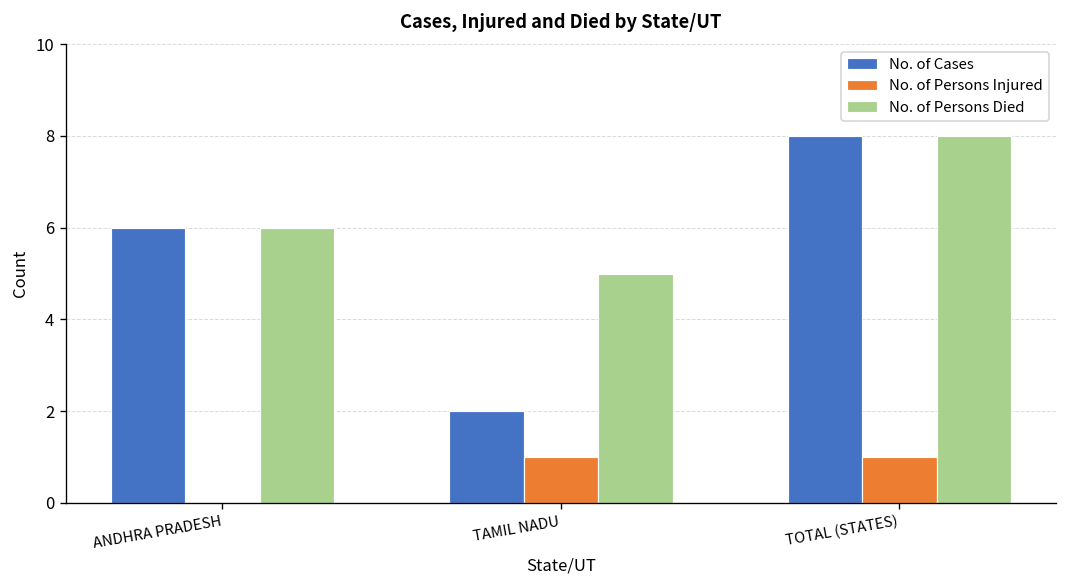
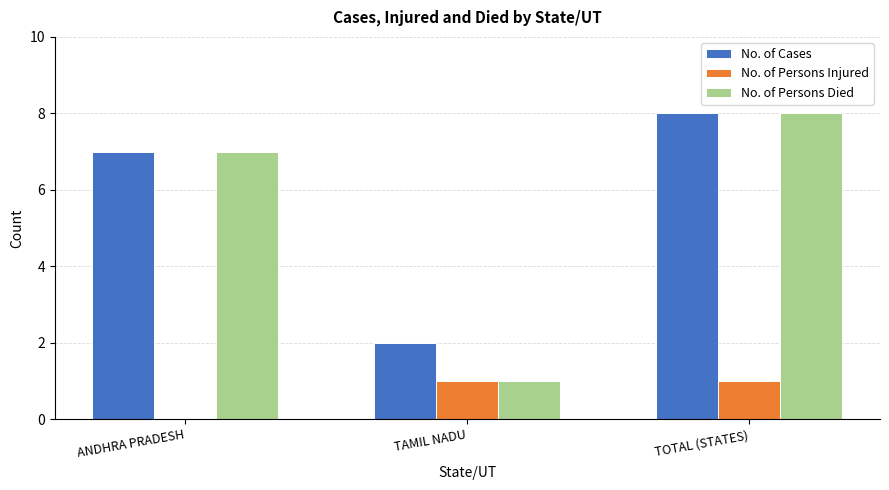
No. of Cases, ANDHRA PRADESH: 6 -> 7
No. of Persons Died, ANDHRA PRADESH: 6 -> 7
No. of Persons Died, TAMIL NADU: 5 -> 1
